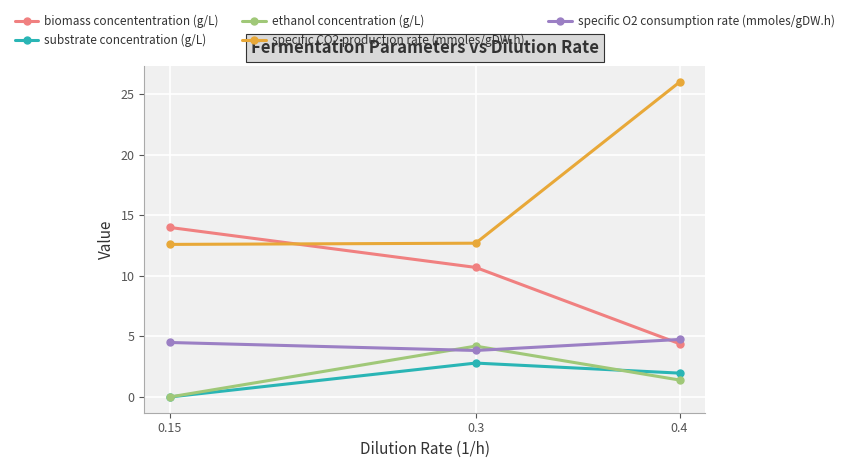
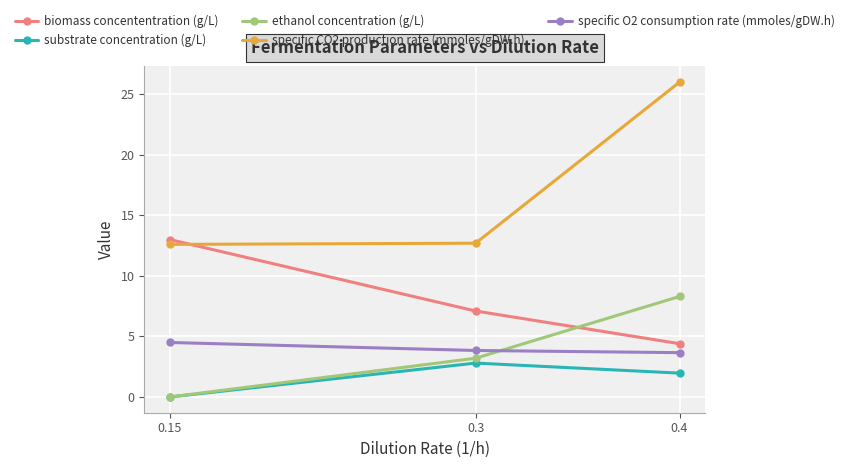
biomass concententration (g/L), 0.15: 14 -> 13
biomass concententration (g/L), 0.3: 10.7 -> 7.1
ethanol concentration (g/L), 0.3: 4.2 -> 3.2
ethanol concentration (g/L), 0.4: 1.4 -> 8.3
specific O2 consumption rate (mmoles/gDW.h), 0.4: 4.8 -> 3.7
